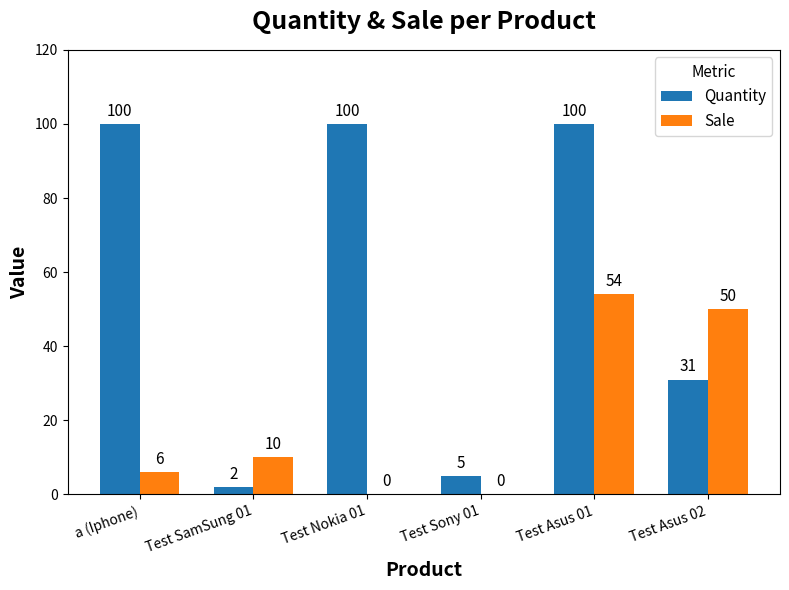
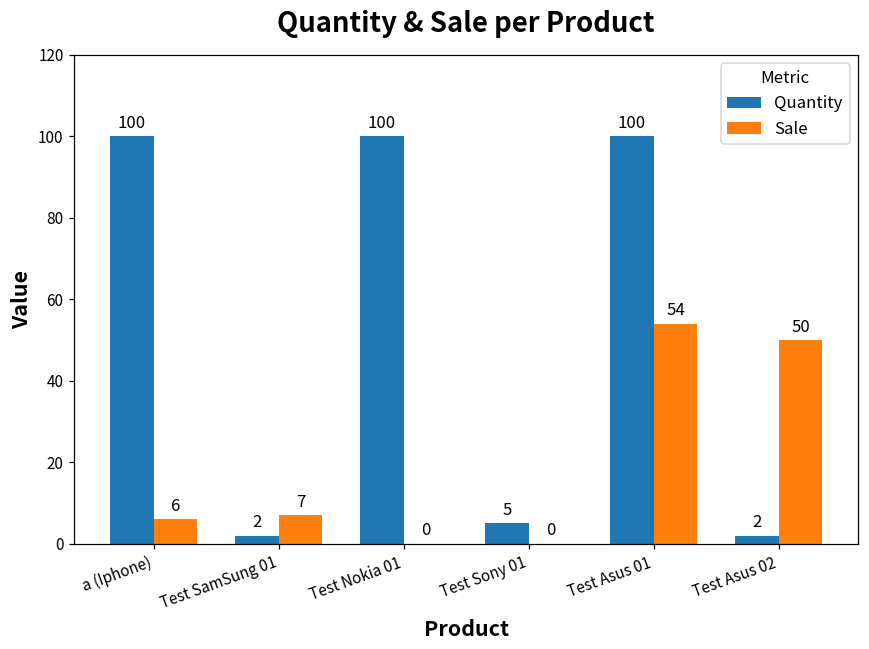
Sale, Test SamSung 01: 10 -> 7
Quantity, Test Asus 02: 31 -> 2
